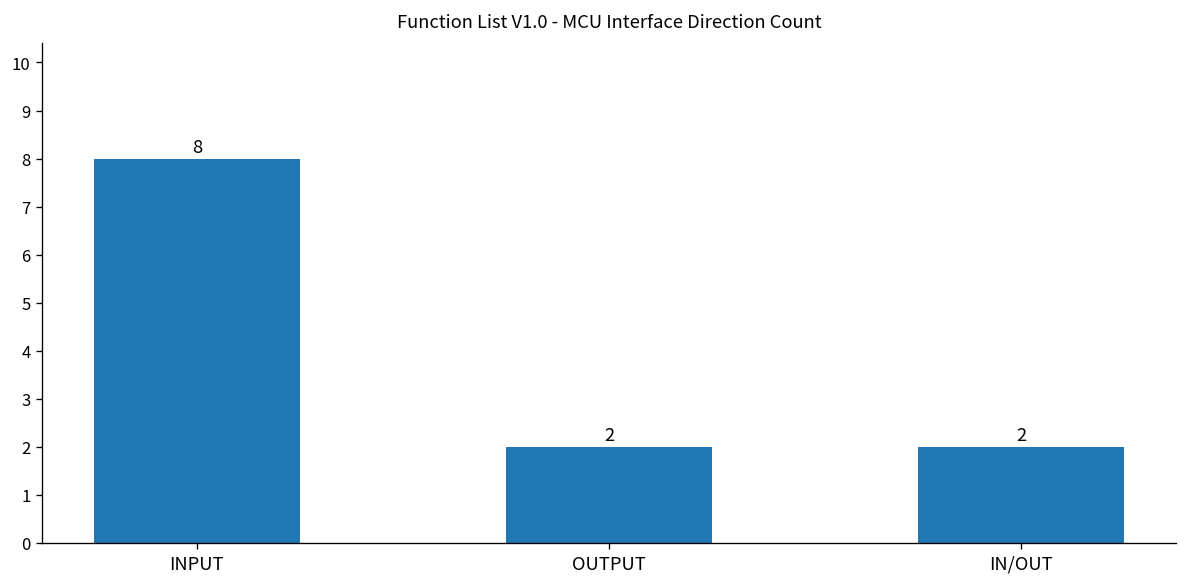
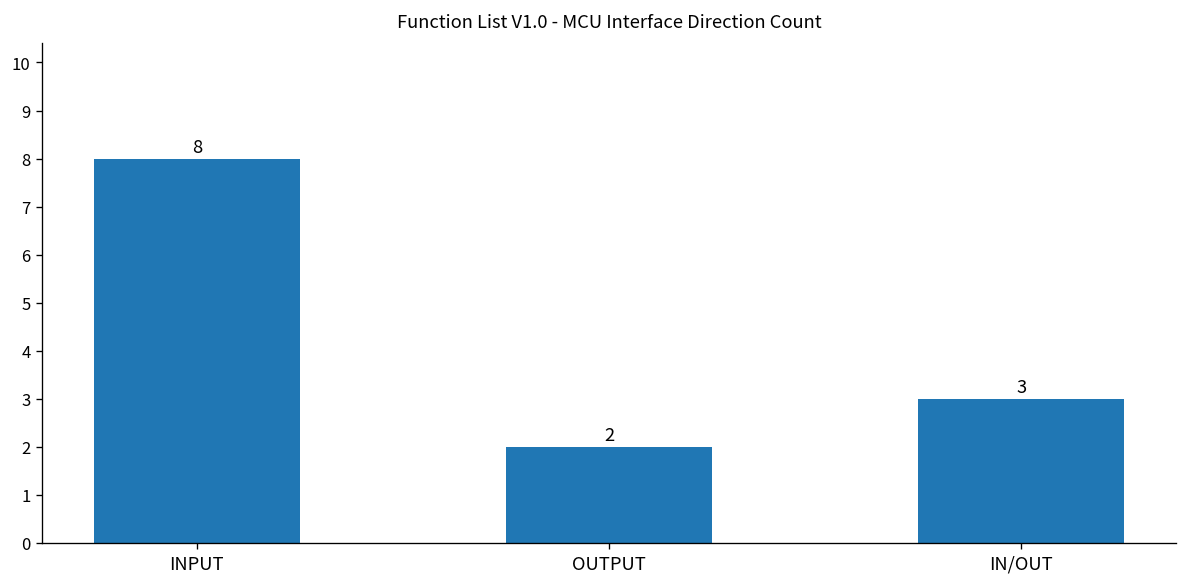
IN/OUT: 2 -> 3
